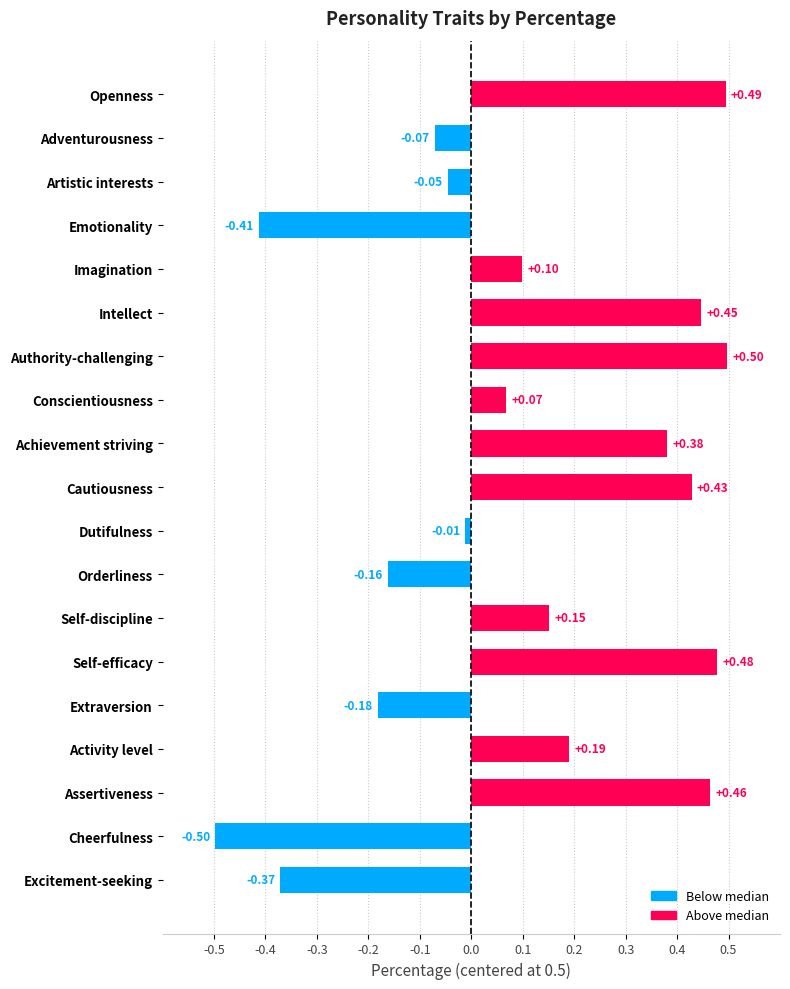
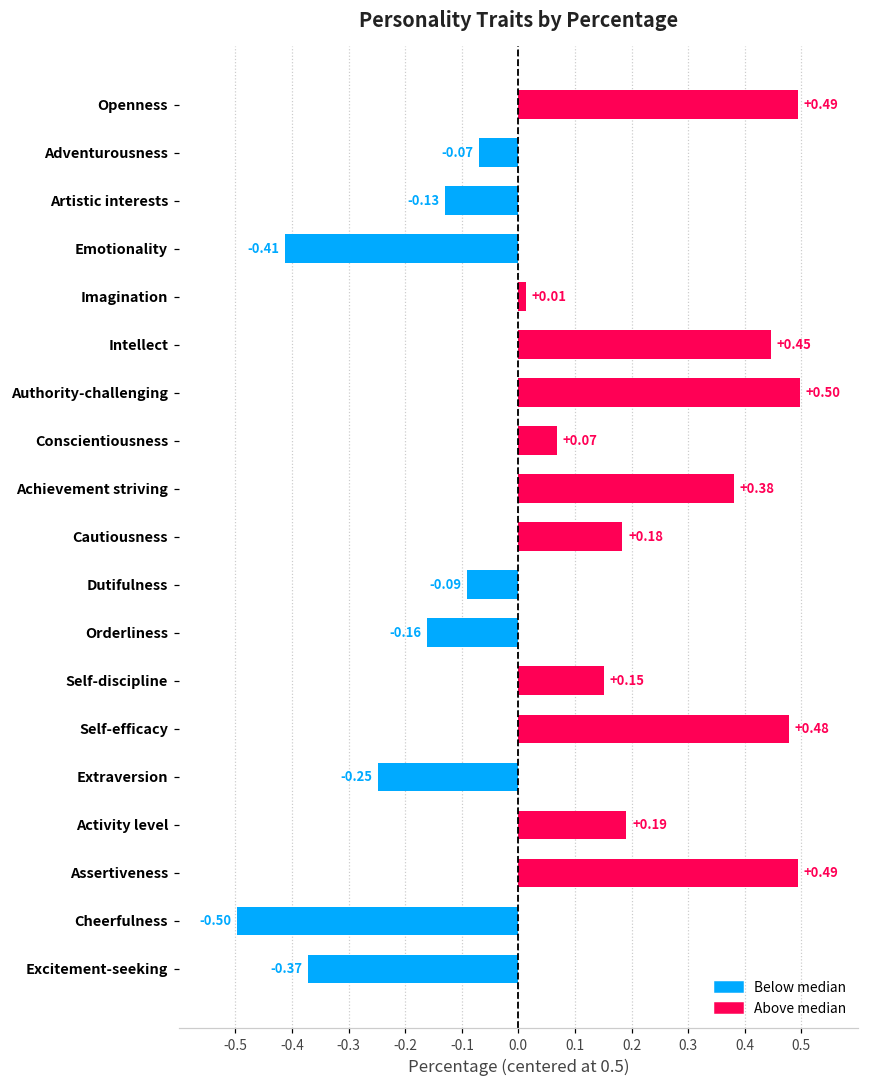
Artistic interests: -0.05 -> -0.13
Imagination: +0.10 -> +0.01
Cautiousness: +0.43 -> +0.18
Dutifulness: -0.01 -> -0.09
Extraversion: -0.18 -> -0.25
Assertiveness: +0.46 -> +0.49
